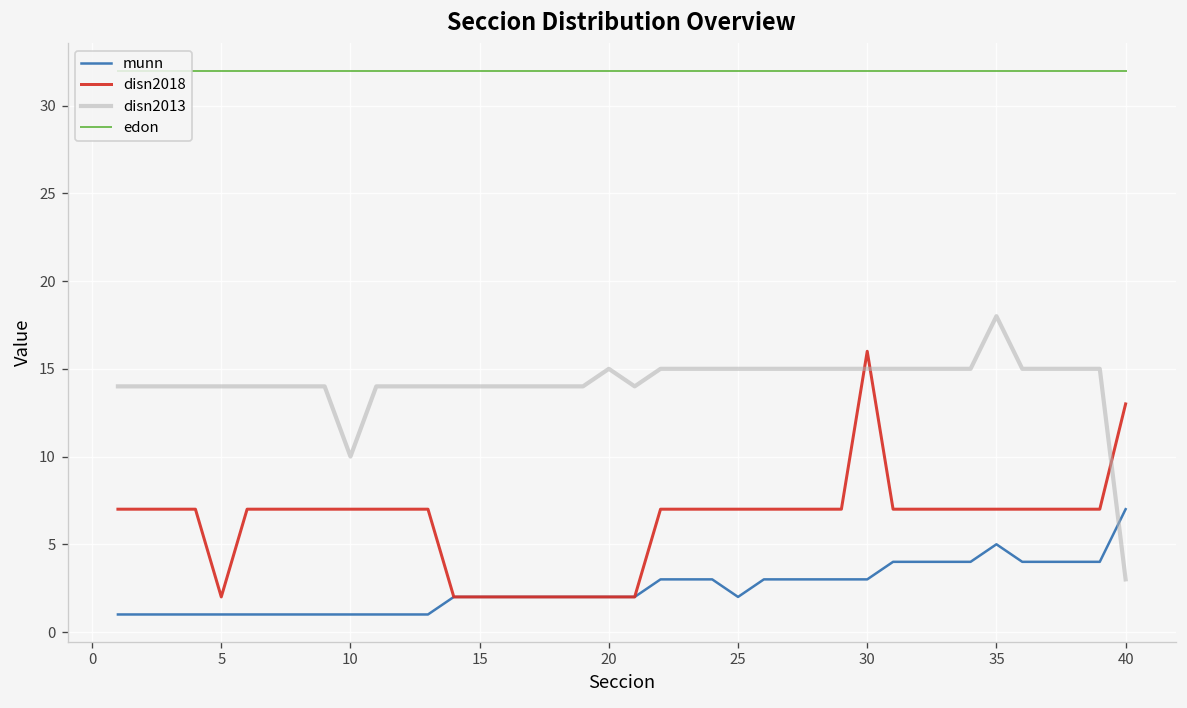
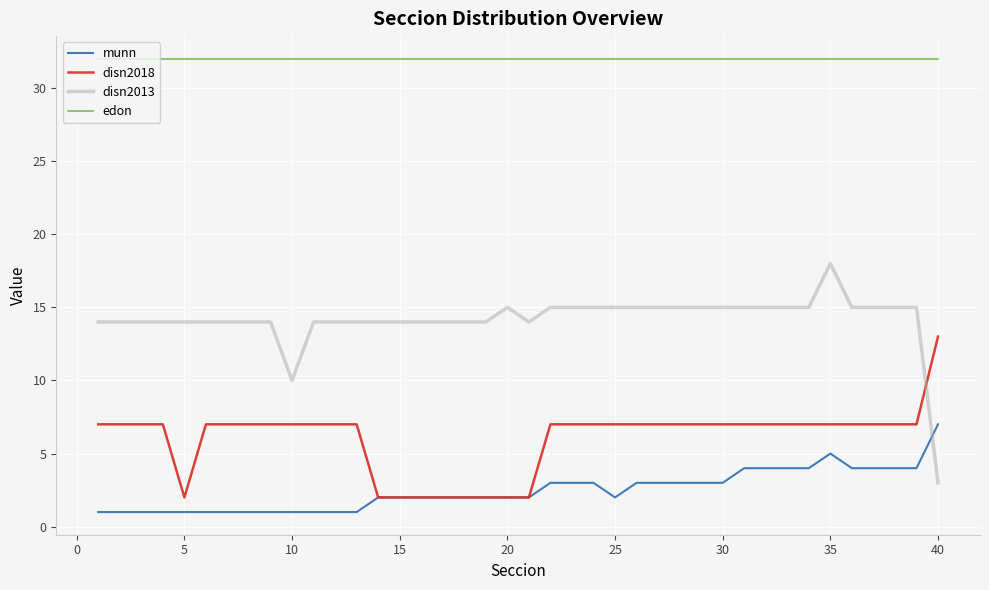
disn2018, 30: 16 -> 7
